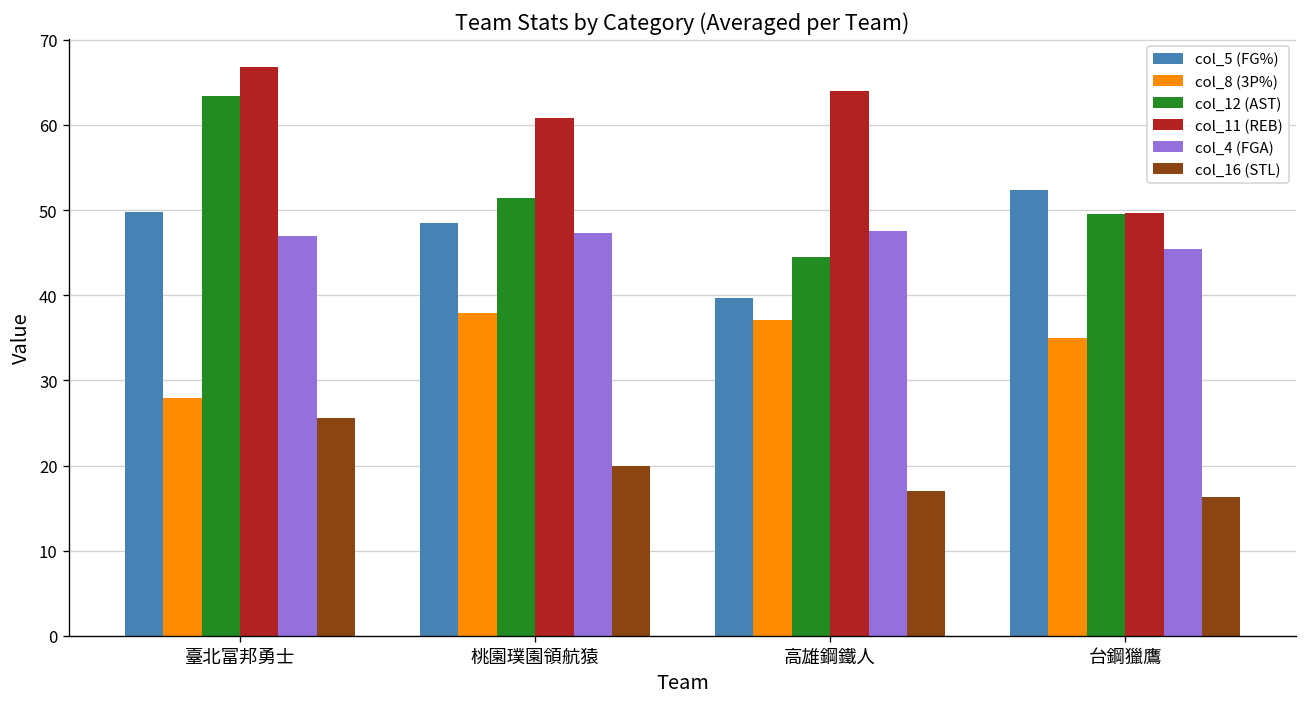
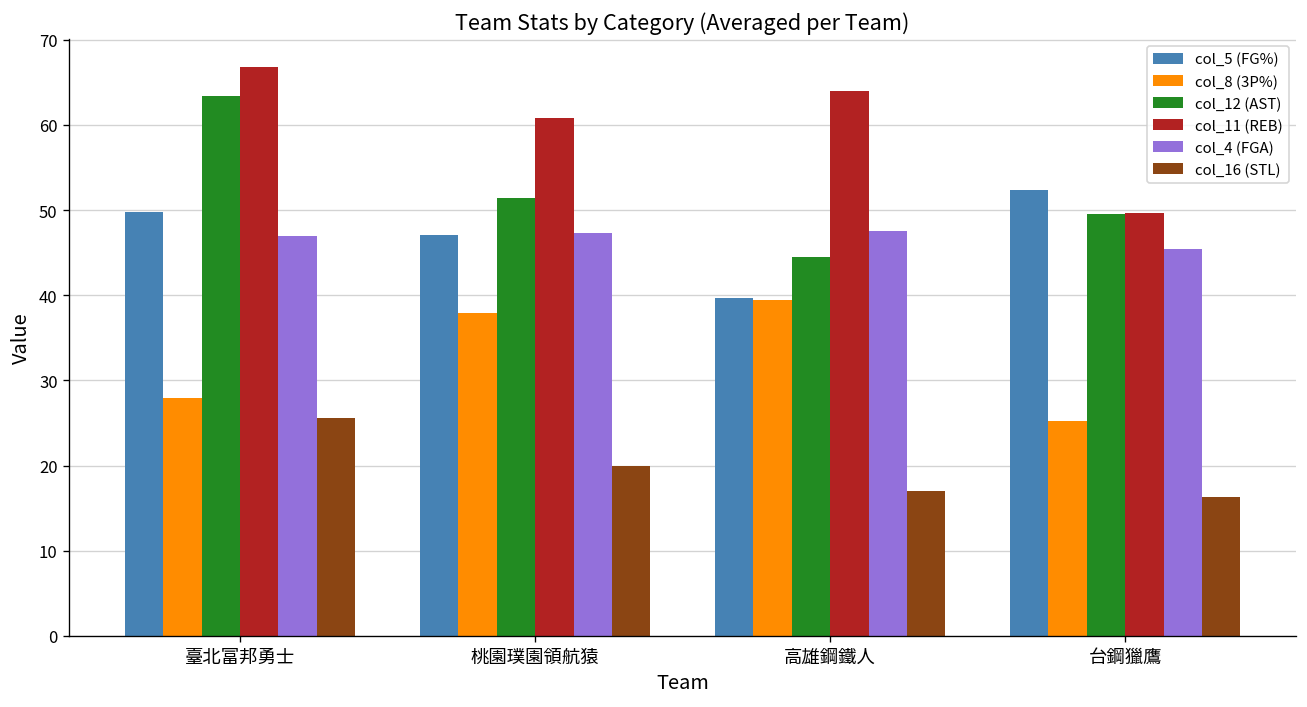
col_5 (FG%), 桃園璞園領航猿: 49 -> 47
col_8 (3P%), 高雄鋼鐵人: 37 -> 39
col_8 (3P%), 台鋼獵鷹: 35 -> 25
